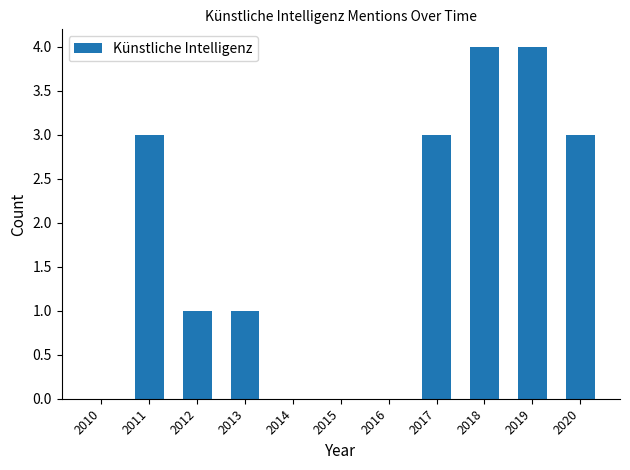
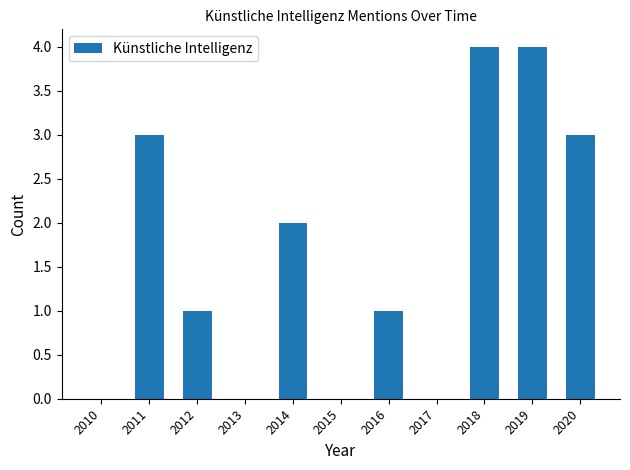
2013: 1 -> 0
2014: 0 -> 2
2016: 0 -> 1
2017: 3 -> 0
